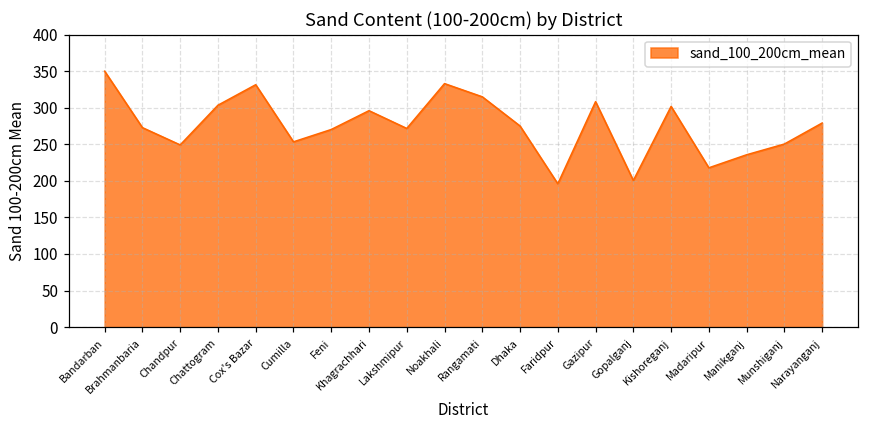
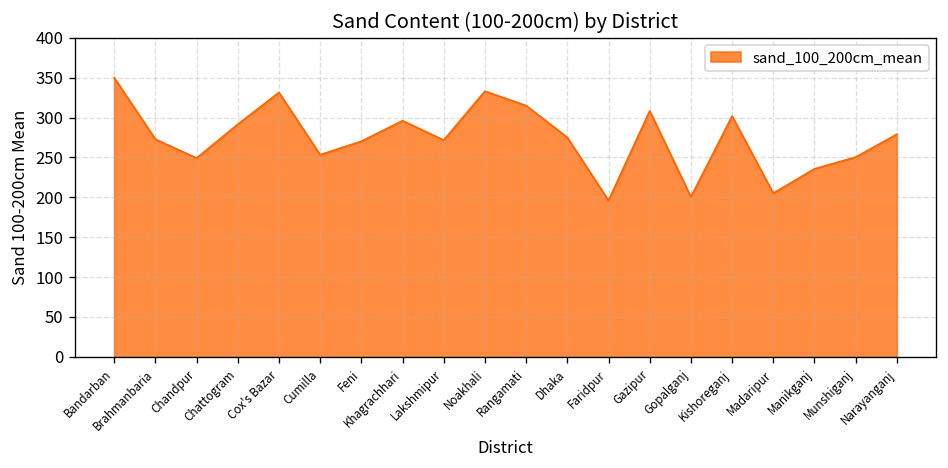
Chattogram: 300 -> 290
Madaripur: 220 -> 210
